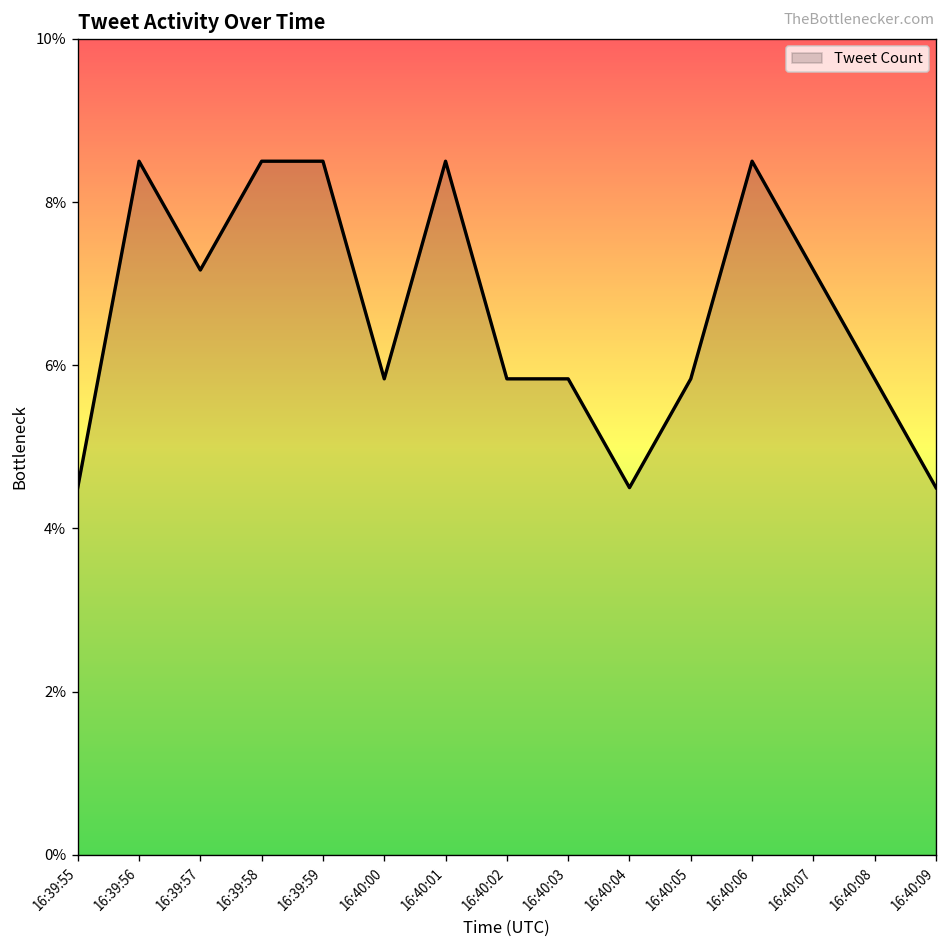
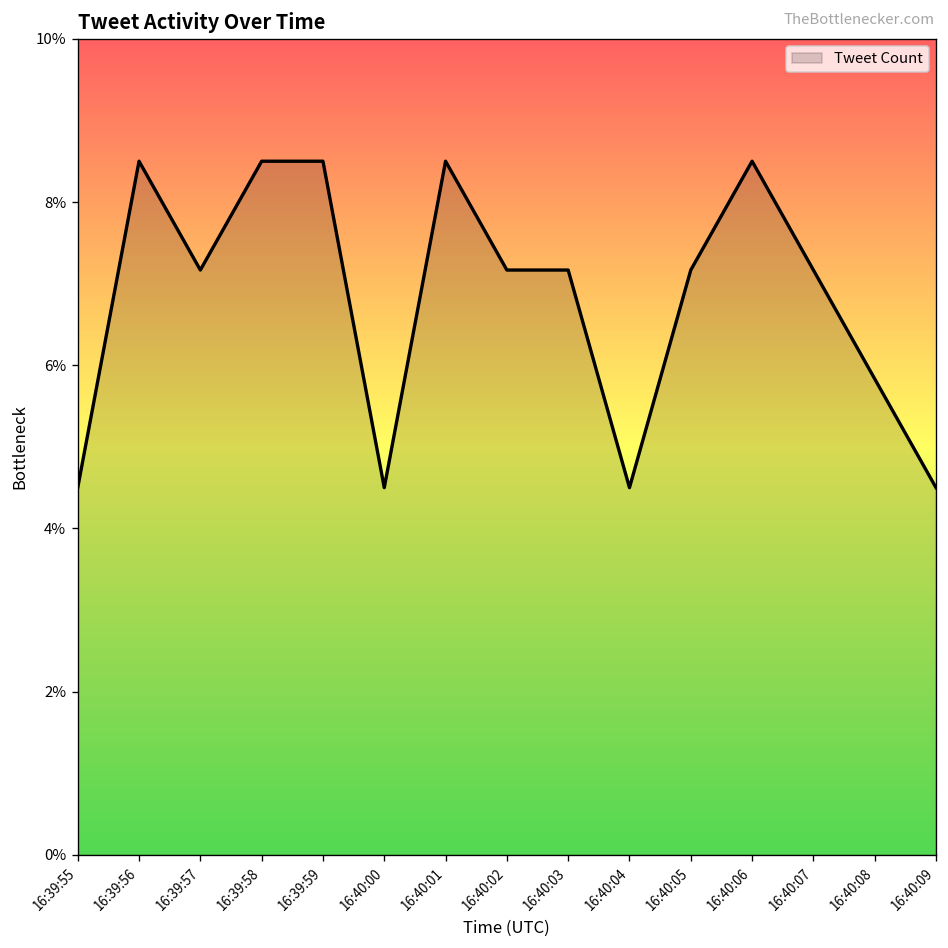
16:40:00: 5.8% -> 4.5%
16:40:02: 5.8% -> 7.2%
16:40:03: 5.8% -> 7.2%
16:40:05: 5.8% -> 7.2%
